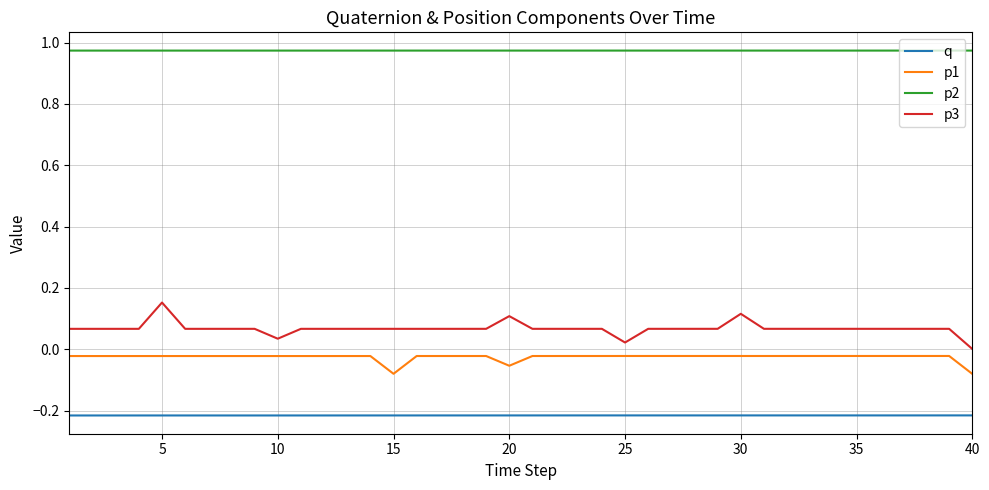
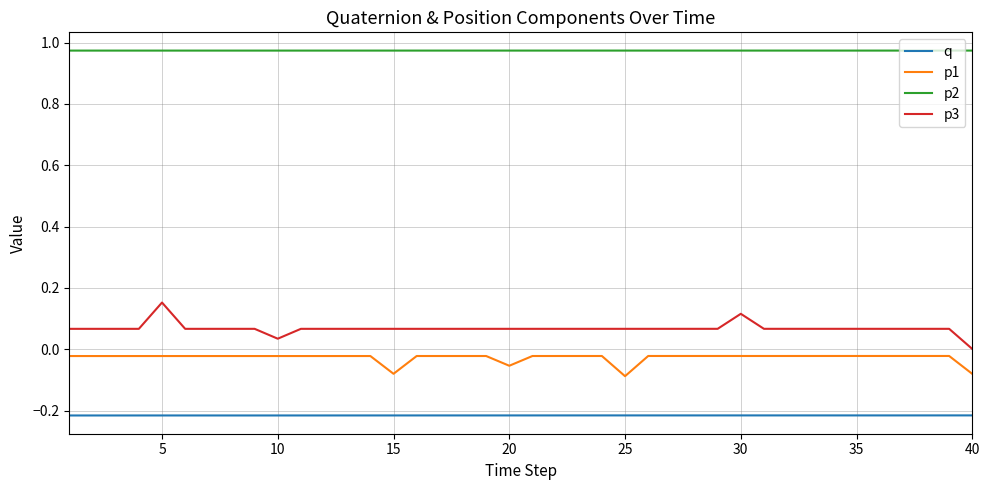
p3, 20: 0.11 -> 0.07
p1, 25: -0.02 -> -0.09
p3, 25: 0.02 -> 0.07
